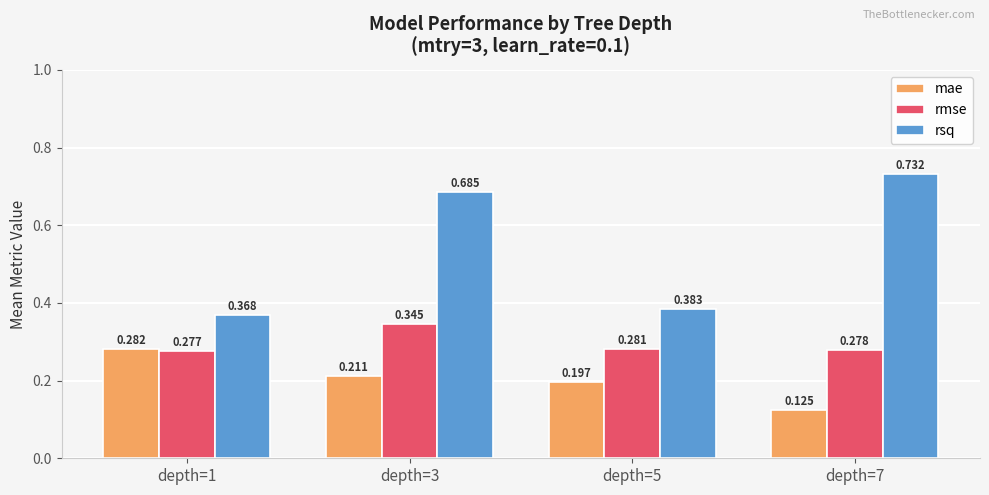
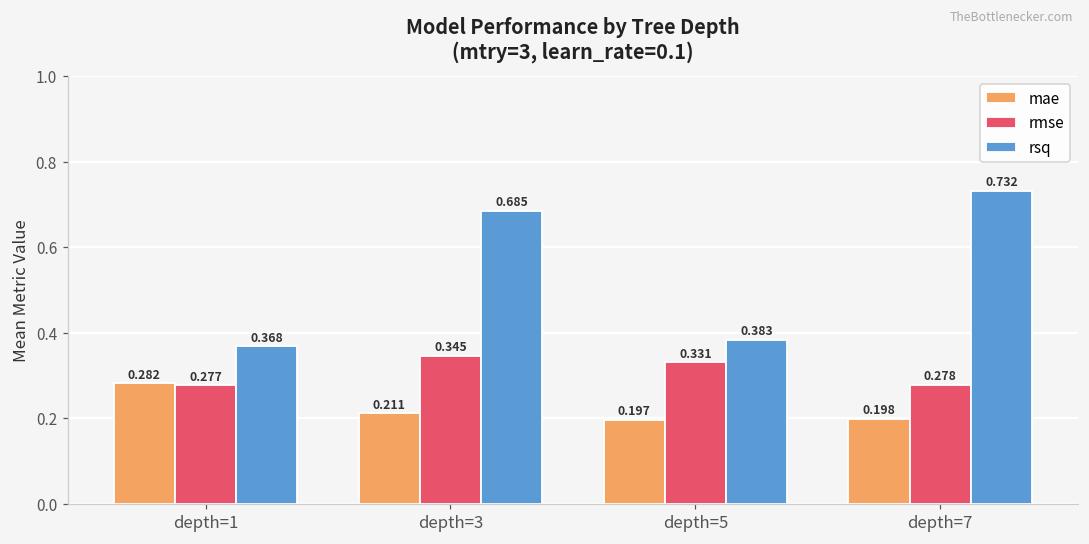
rmse, depth=5: 0.281 -> 0.331
mae, depth=7: 0.125 -> 0.198
